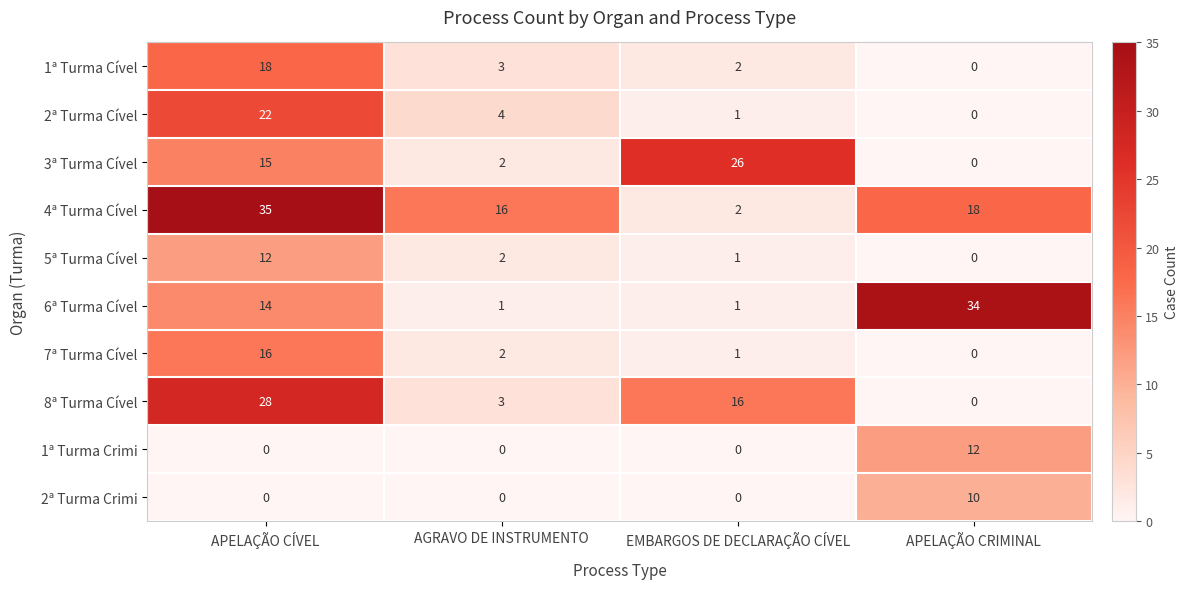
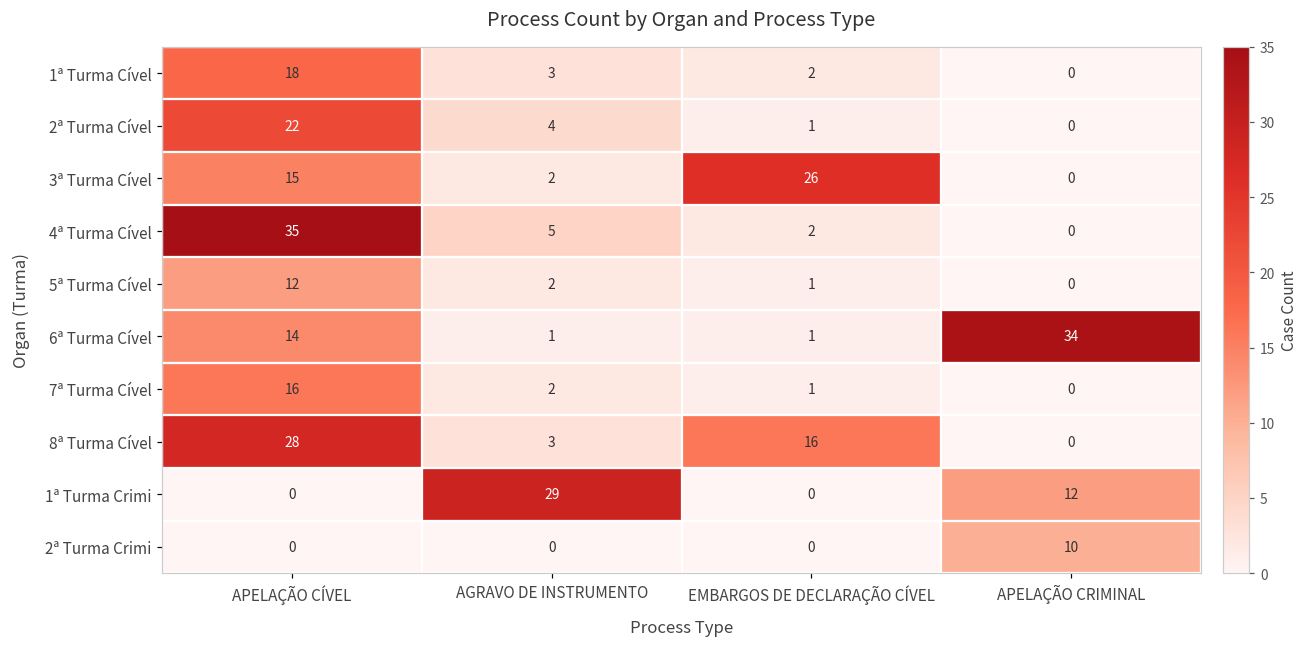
4ª Turma Cível, AGRAVO DE INSTRUMENTO: 16 -> 5
4ª Turma Cível, APELAÇÃO CRIMINAL: 18 -> 0
1ª Turma Crimi, AGRAVO DE INSTRUMENTO: 0 -> 29
